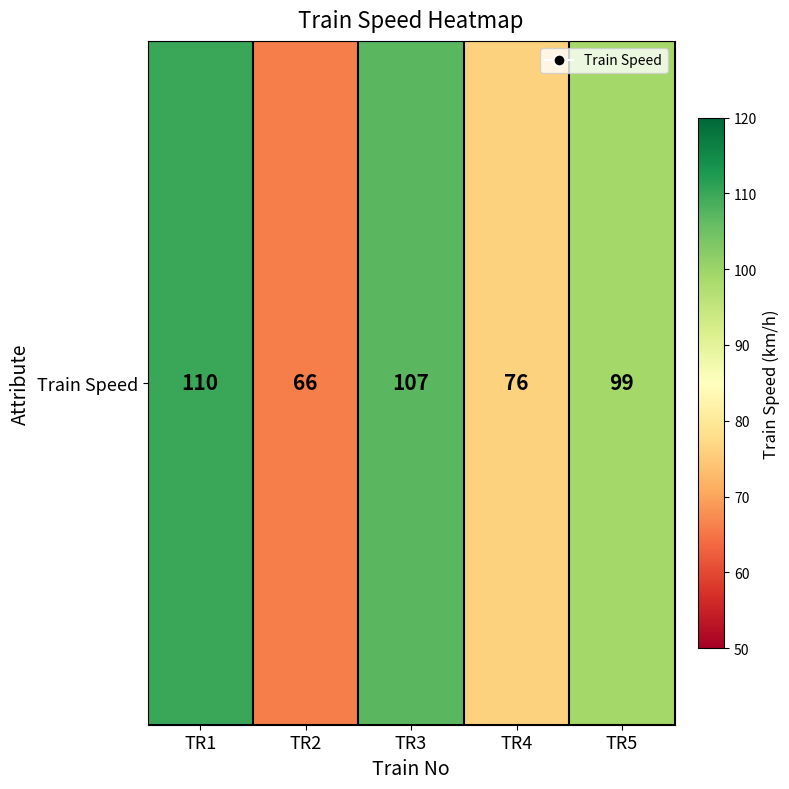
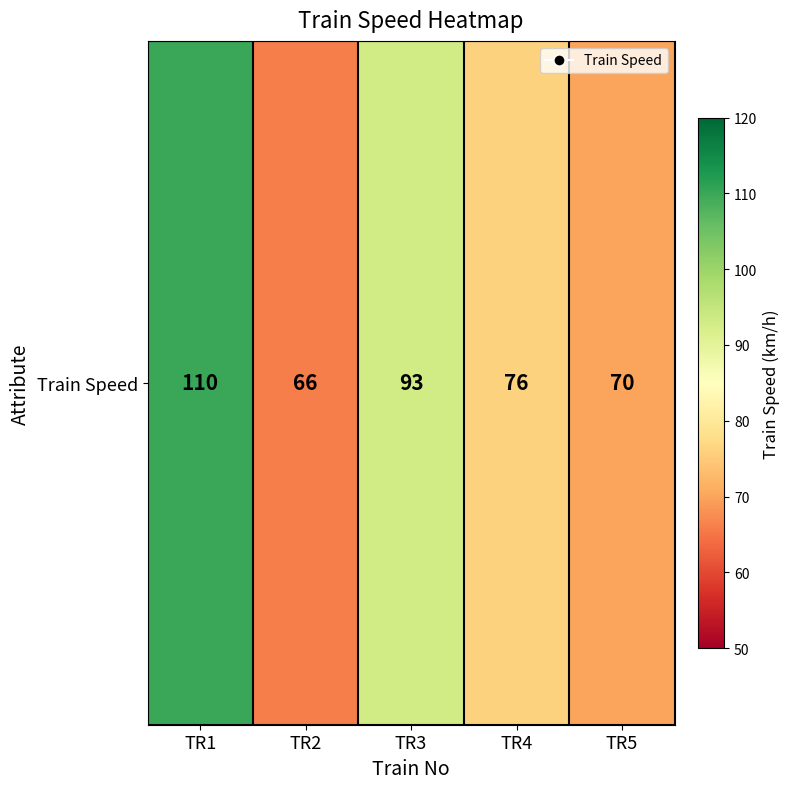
Train Speed, TR3: 107 -> 93
Train Speed, TR5: 99 -> 70
